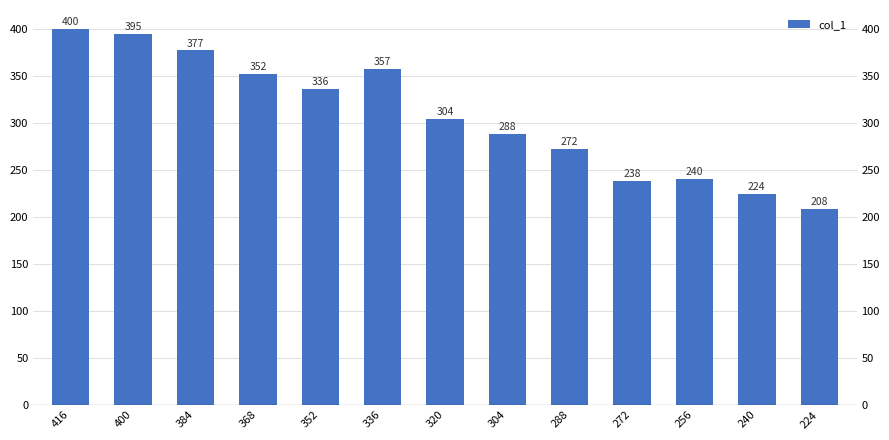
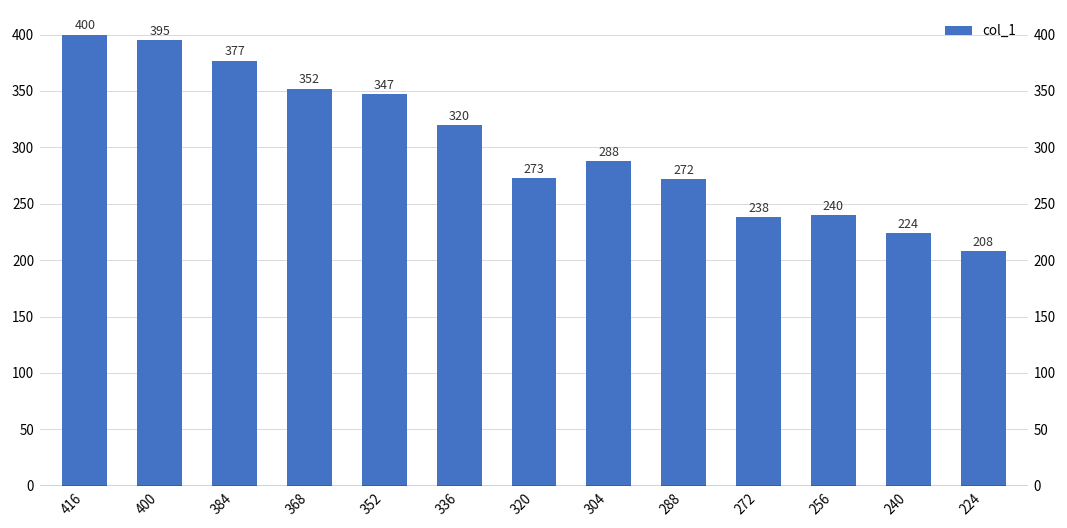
352: 336 -> 347
336: 357 -> 320
320: 304 -> 273
